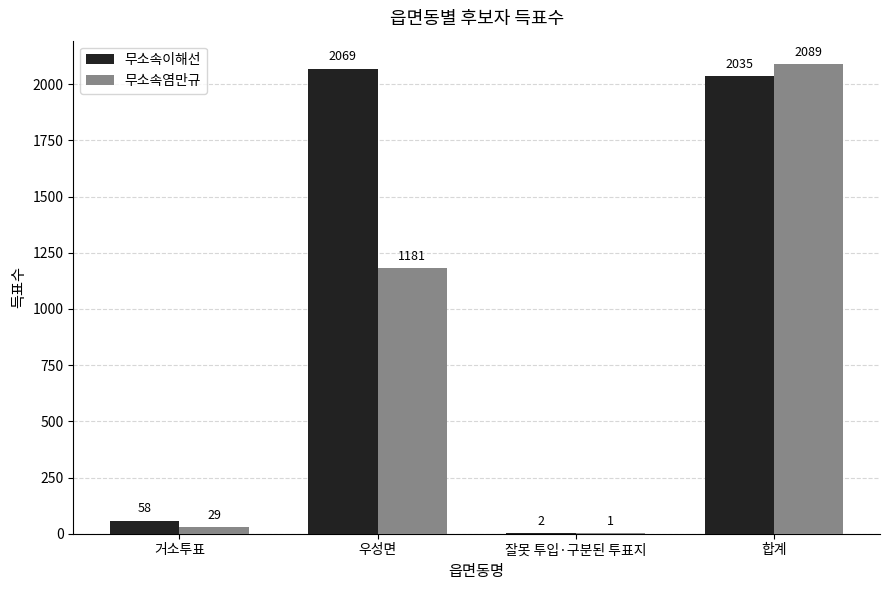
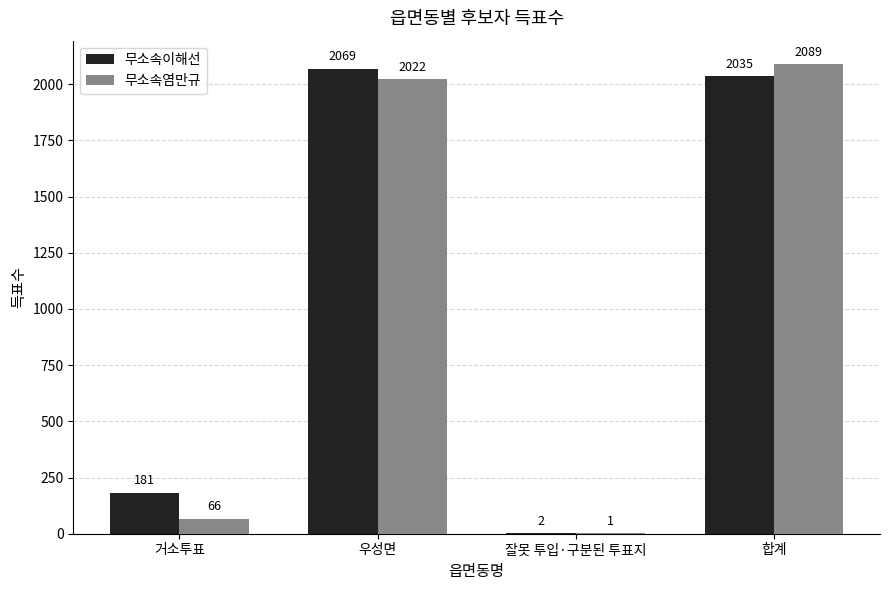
무소속이해선, 거소투표: 58 -> 181
무소속염만규, 거소투표: 29 -> 66
무소속염만규, 우성면: 1181 -> 2022
